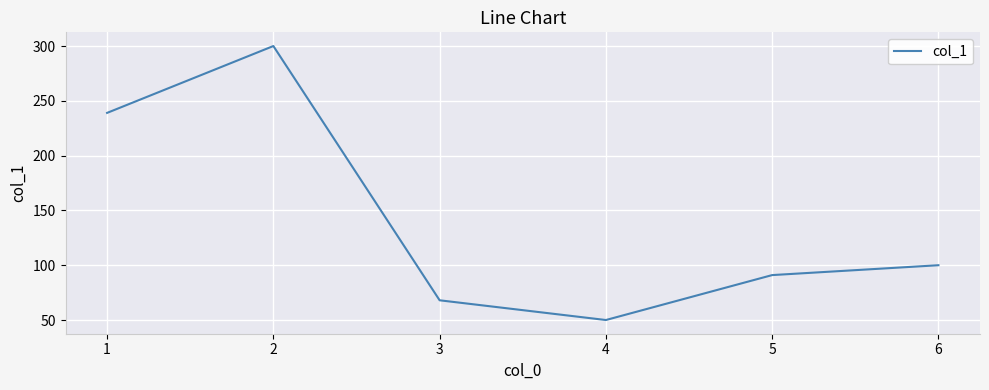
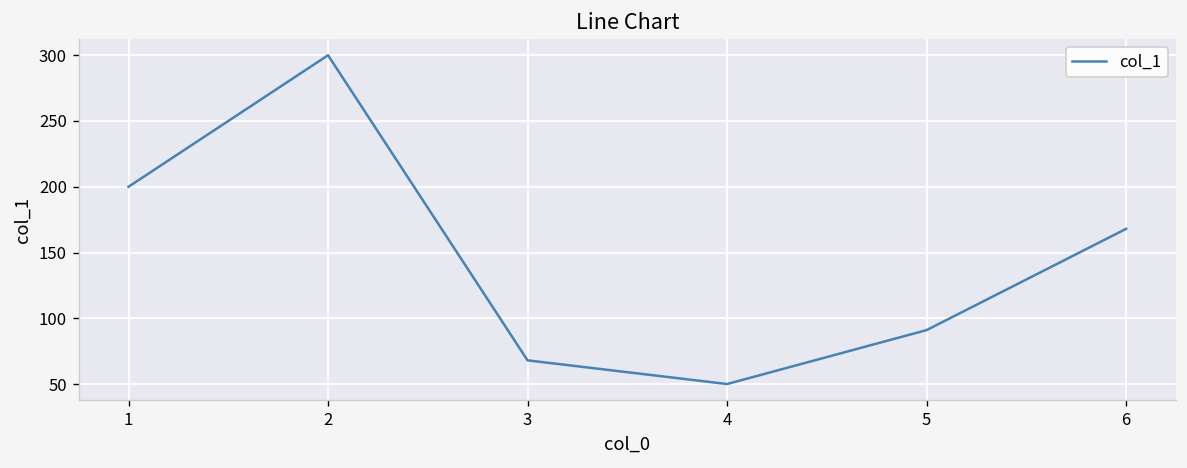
1: 239 -> 200
6: 100 -> 168
